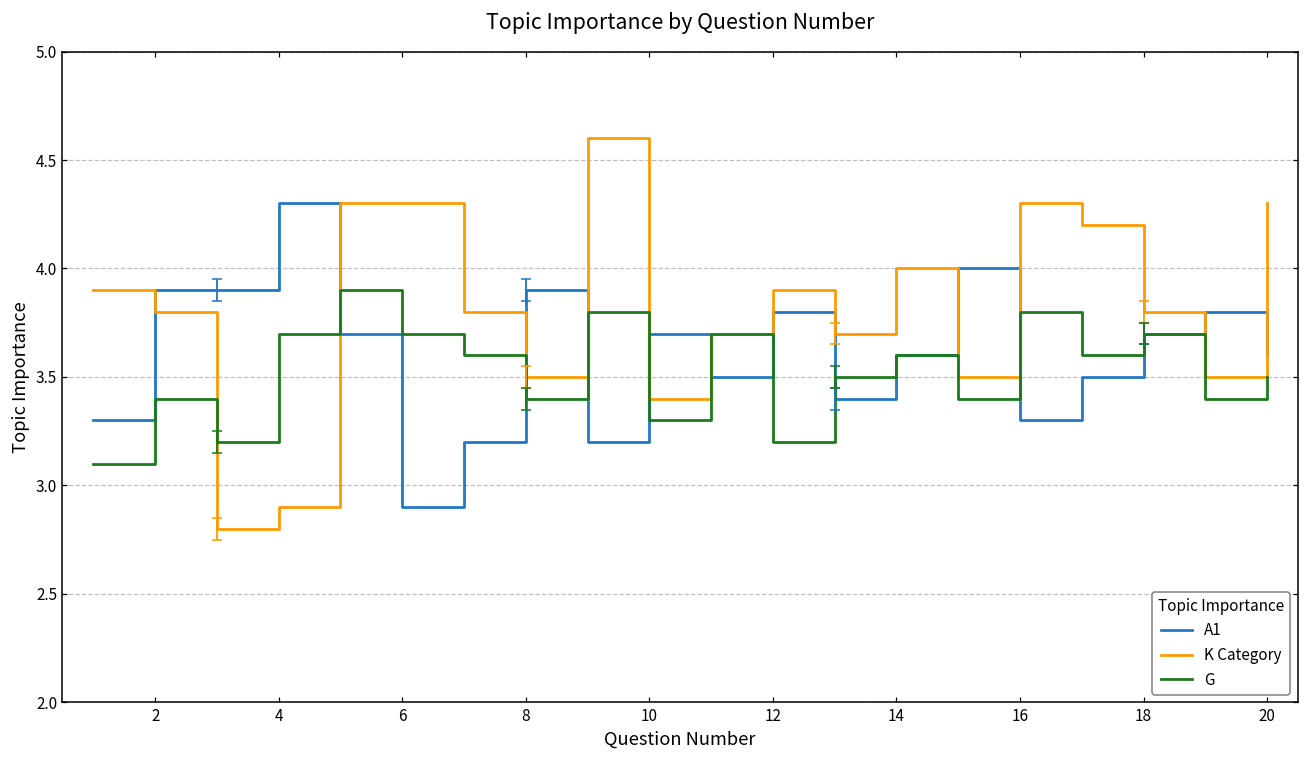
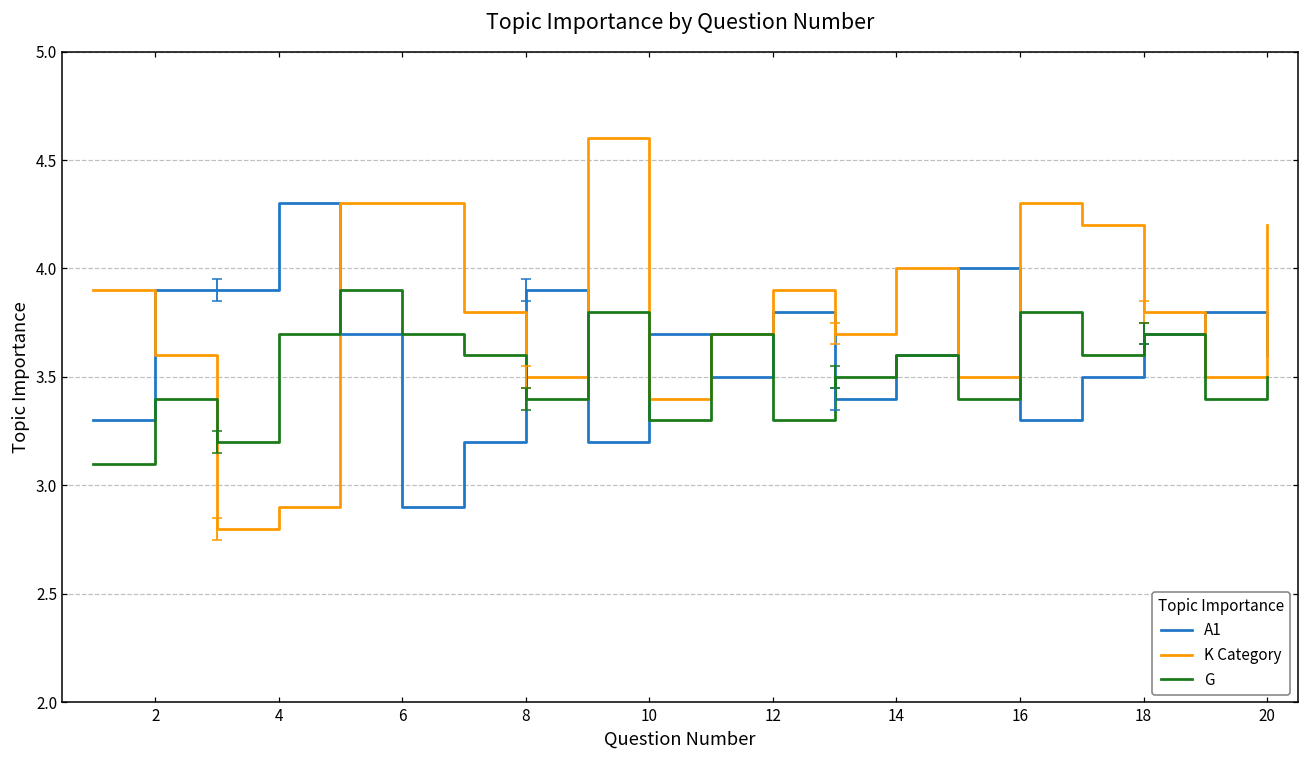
K Category, 2: 3.8 -> 3.6
G, 12: 3.2 -> 3.3
K Category, 20: 4.3 -> 4.2
